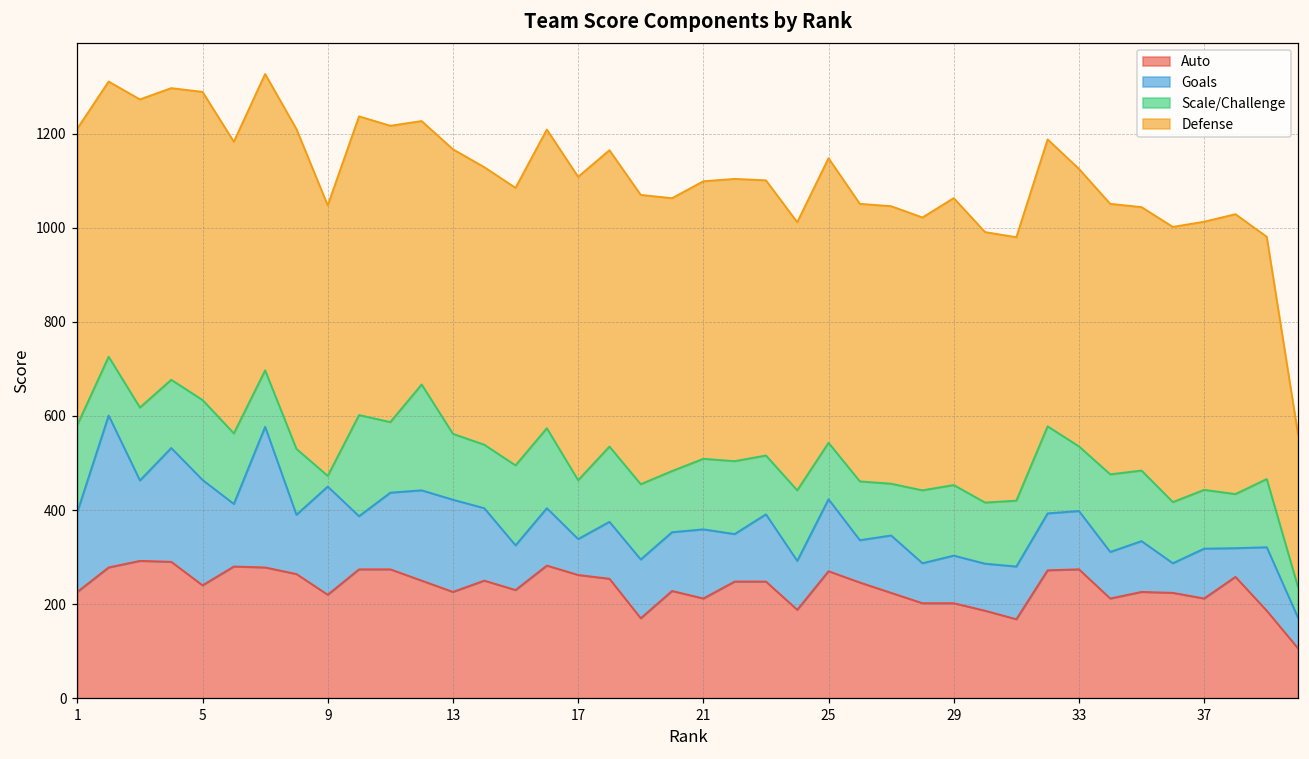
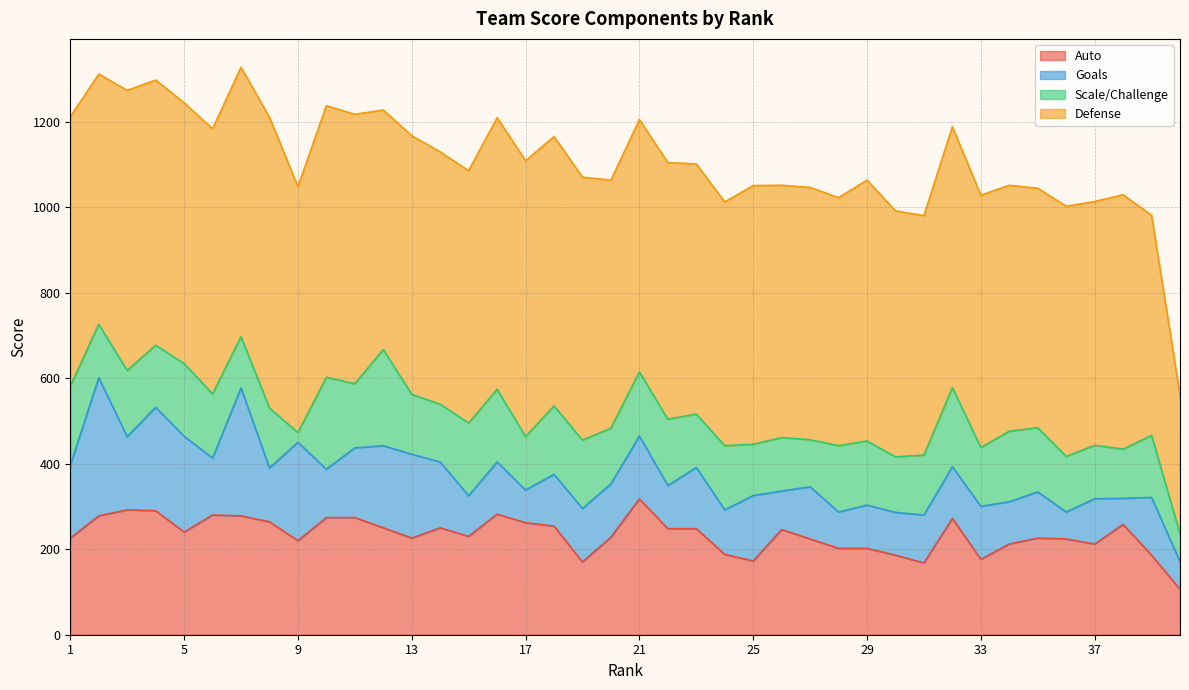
Defense, 5: 660 -> 610
Auto, 21: 210 -> 320
Auto, 25: 270 -> 170
Auto, 33: 270 -> 180
